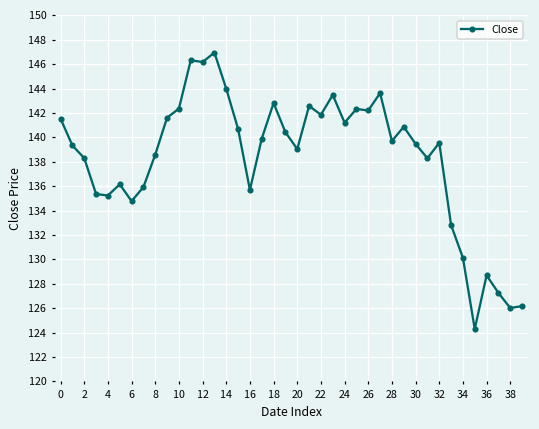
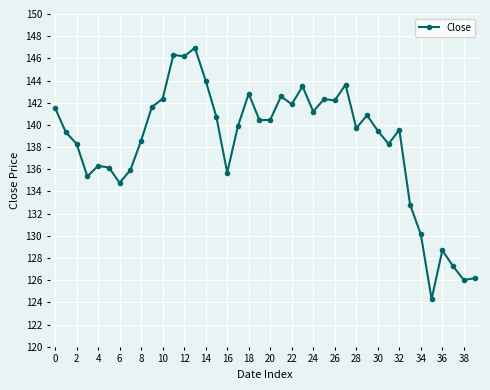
4: 135.2 -> 136.3
20: 139.0 -> 140.4
